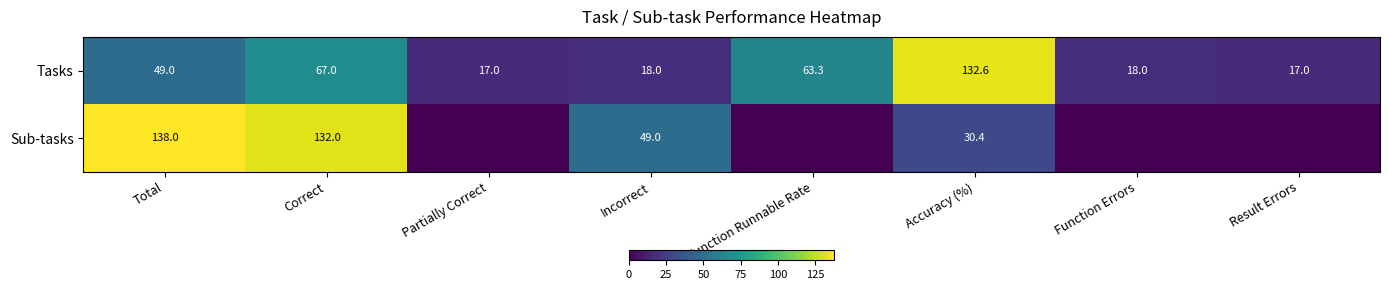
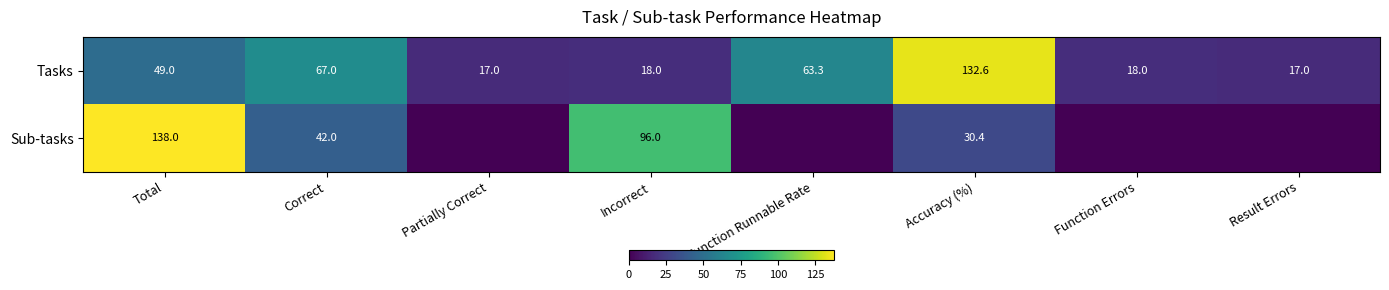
Sub-tasks, Correct: 132.0 -> 42.0
Sub-tasks, Incorrect: 49.0 -> 96.0
